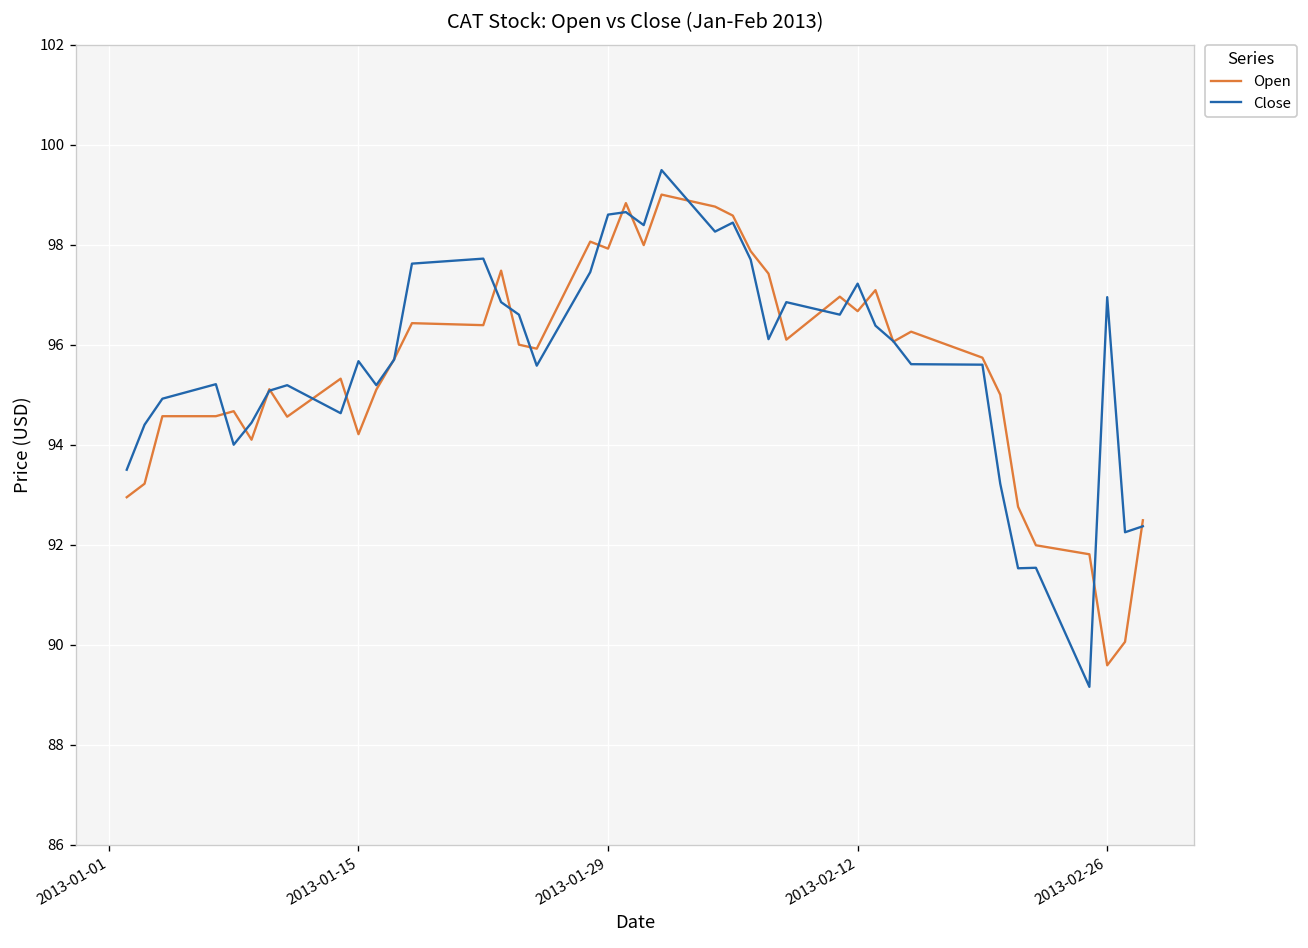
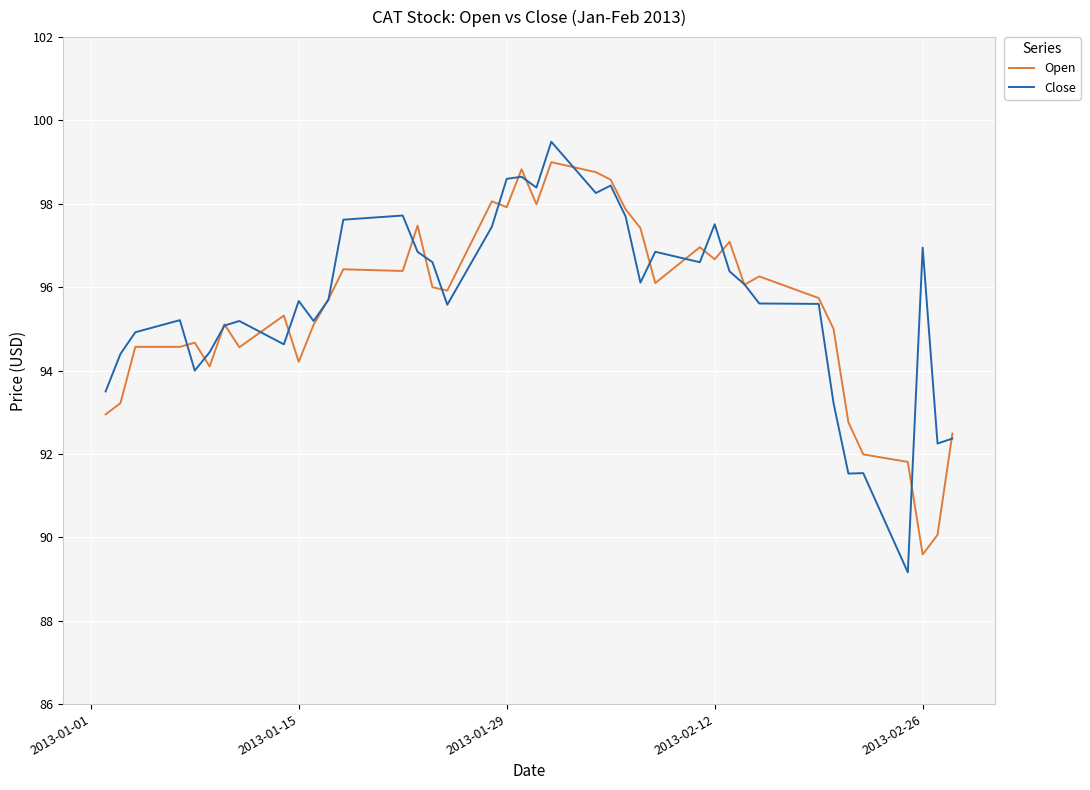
Close, 2013-02-12: 97.2 -> 97.5
